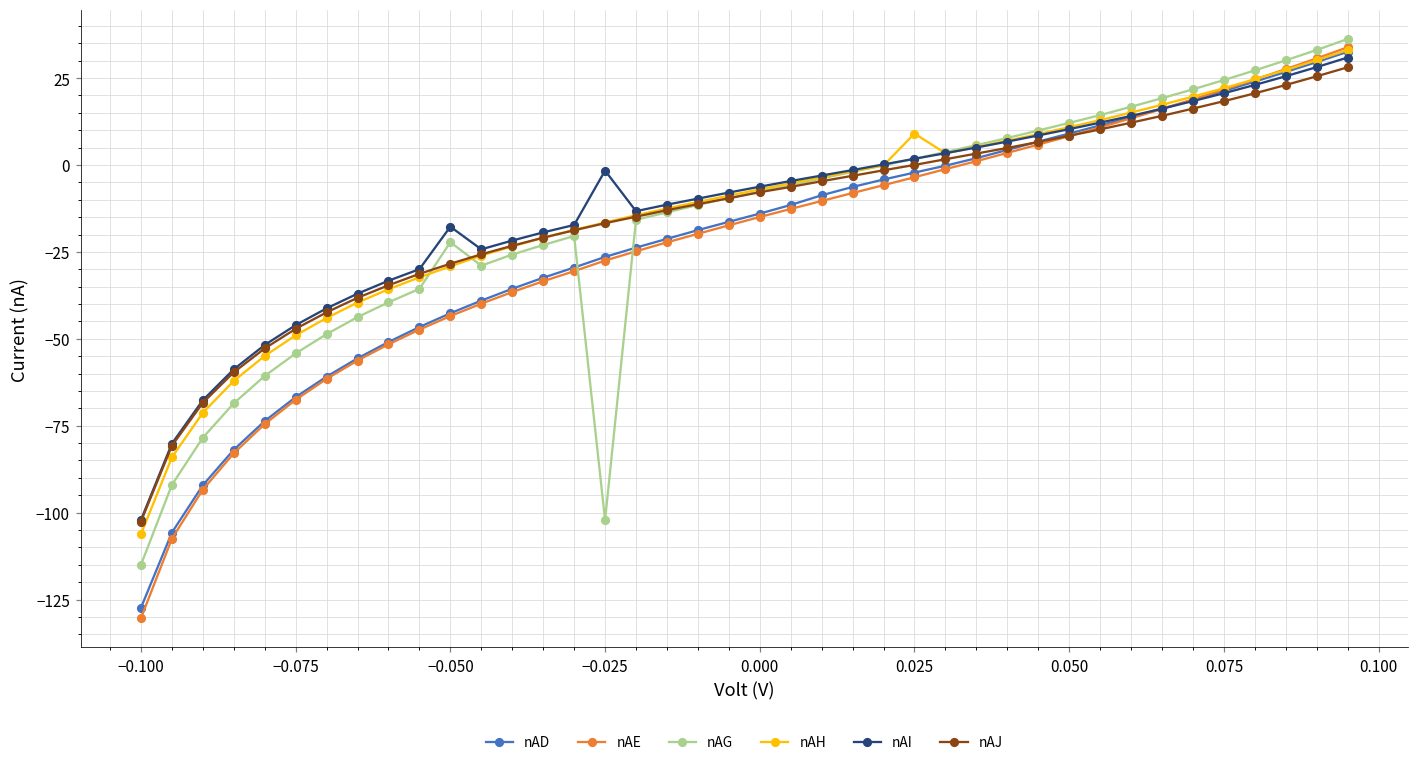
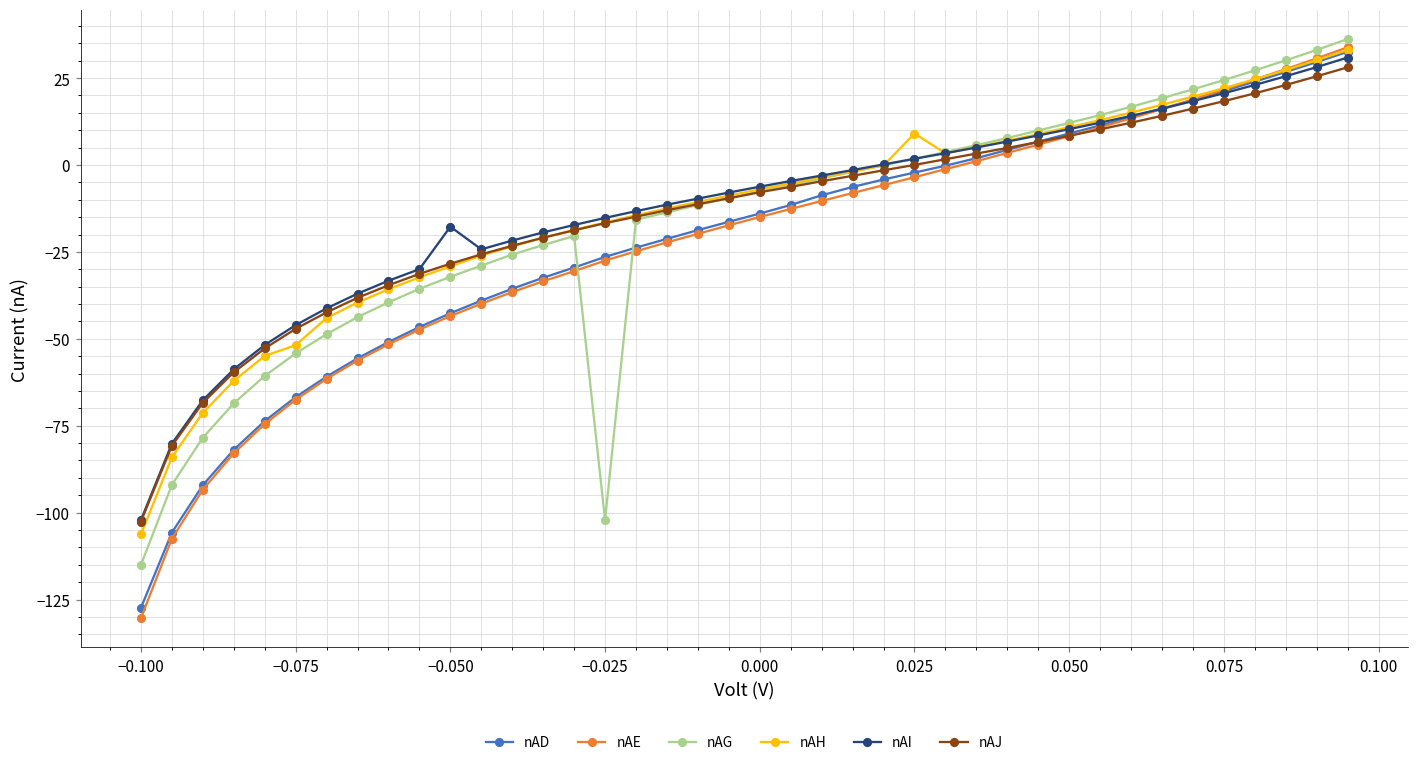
nAH, −0.075: -49 -> -52
nAG, −0.050: -22 -> -32
nAI, −0.025: -2 -> -15
